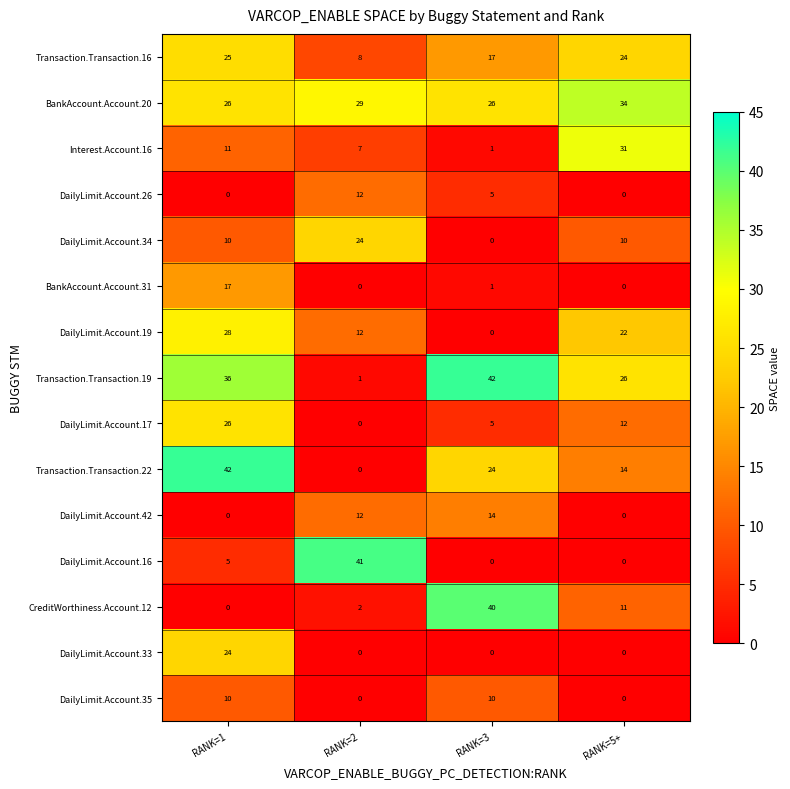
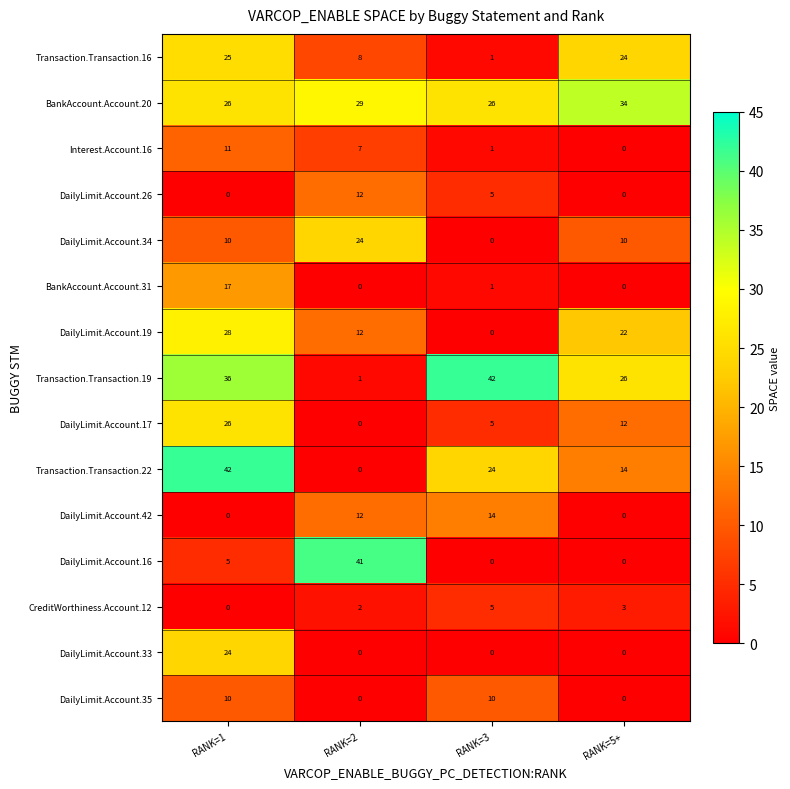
Transaction.Transaction.16, RANK=3: 17 -> 1
Interest.Account.16, RANK=5+: 31 -> 0
CreditWorthiness.Account.12, RANK=3: 40 -> 5
CreditWorthiness.Account.12, RANK=5+: 11 -> 3
